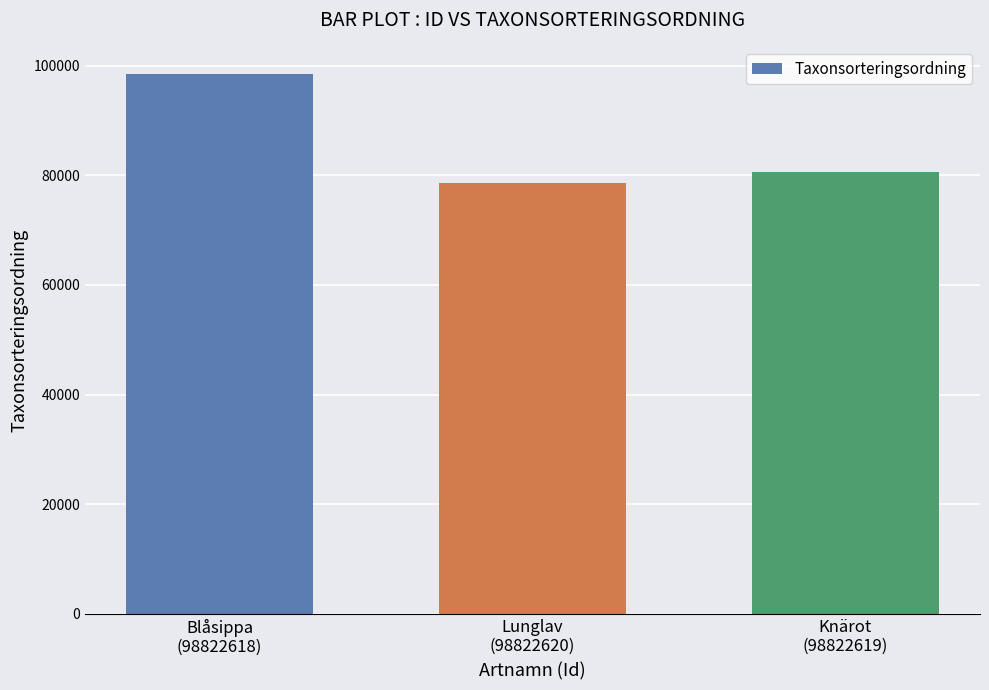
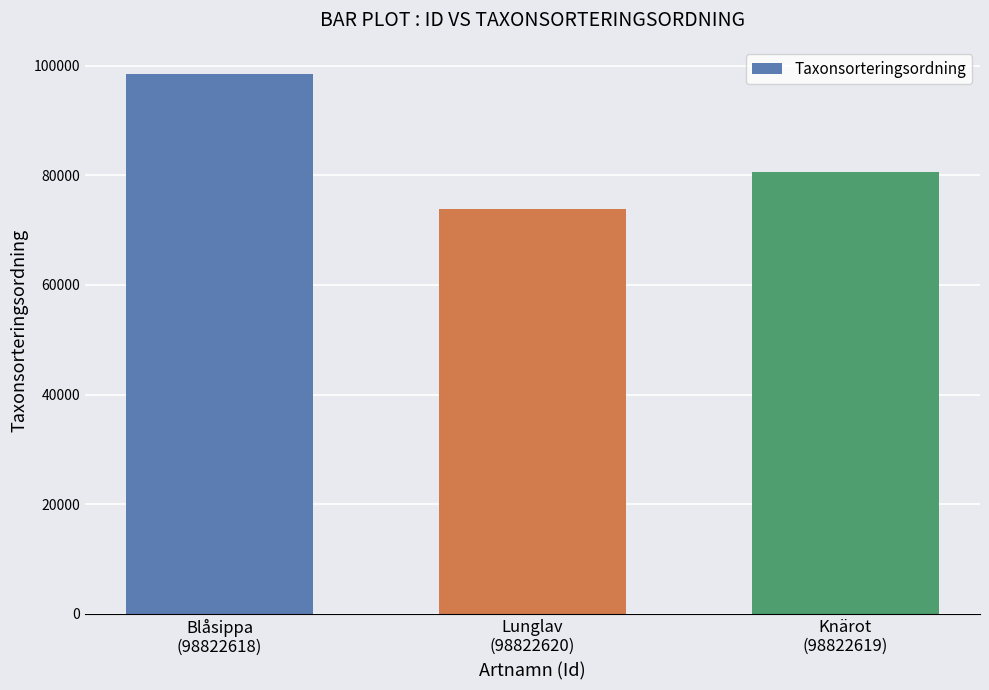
Lunglav (98822620): 79000 -> 74000
